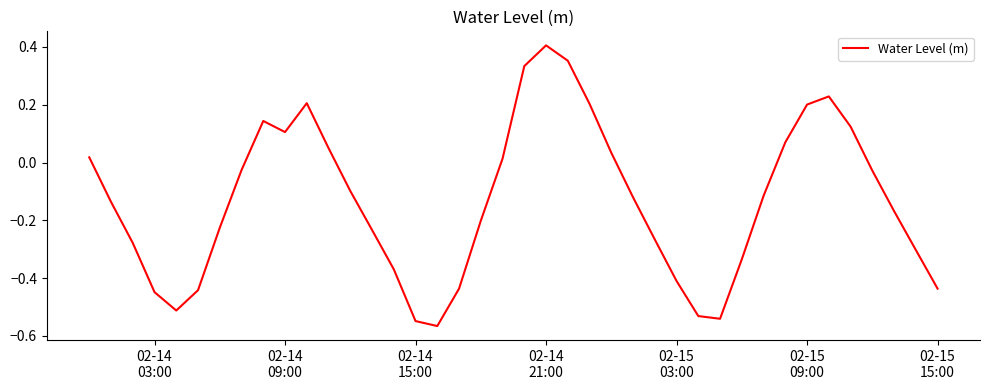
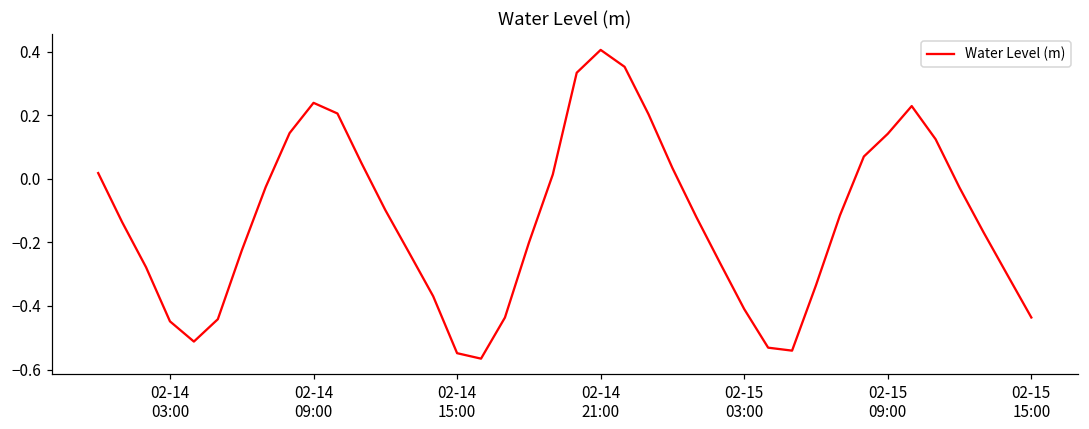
02-14 09:00: 0.11 -> 0.24
02-15 09:00: 0.20 -> 0.14
